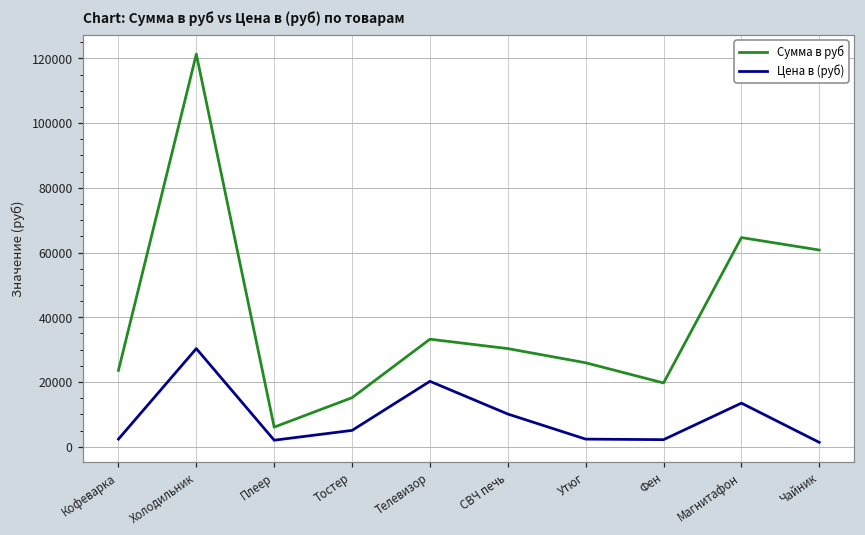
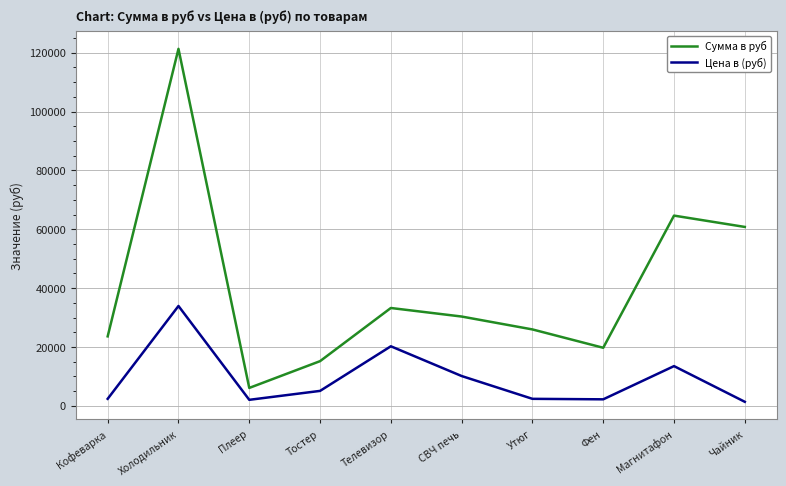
Цена в (руб), Холодильник: 30000 -> 34000
